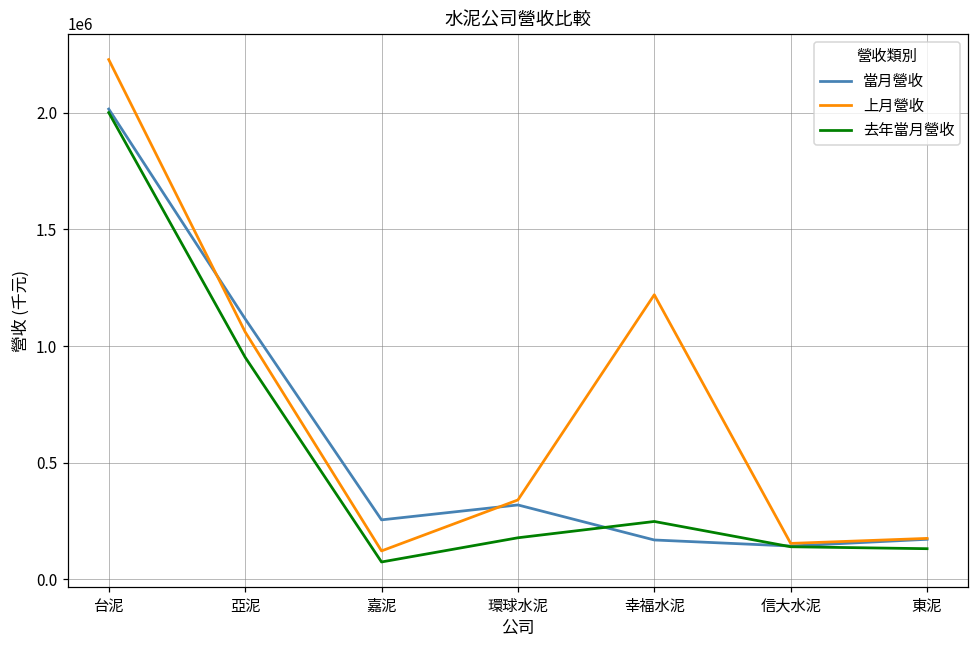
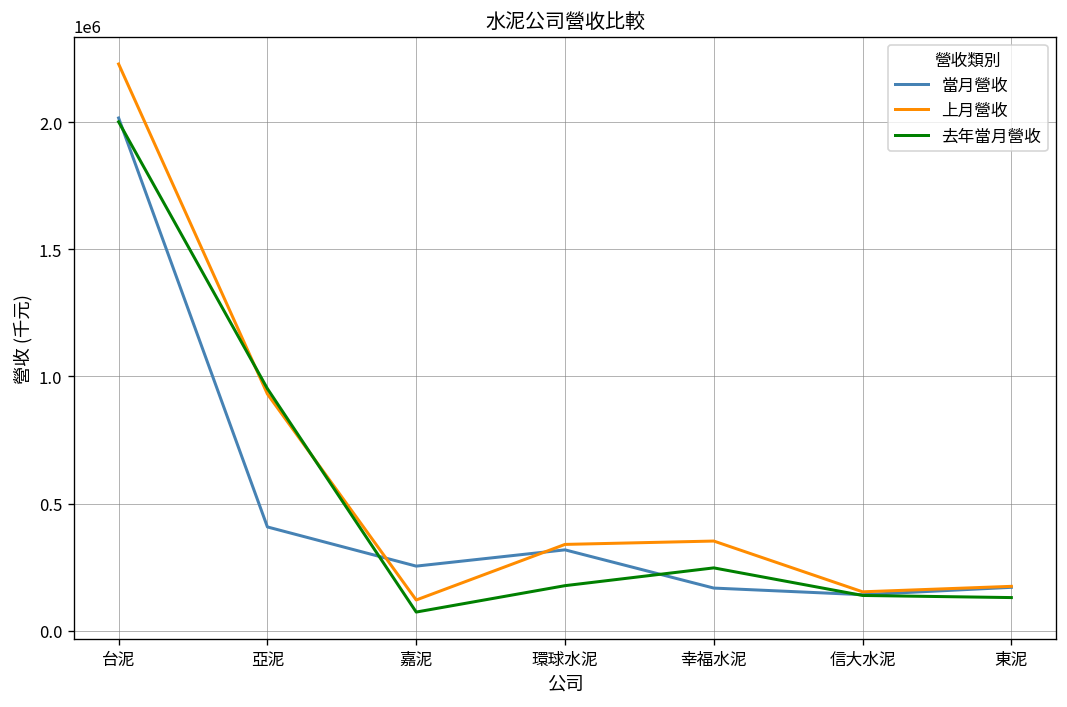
當月營收, 亞泥: 1120000 -> 410000
上月營收, 亞泥: 1060000 -> 930000
上月營收, 幸福水泥: 1220000 -> 350000
